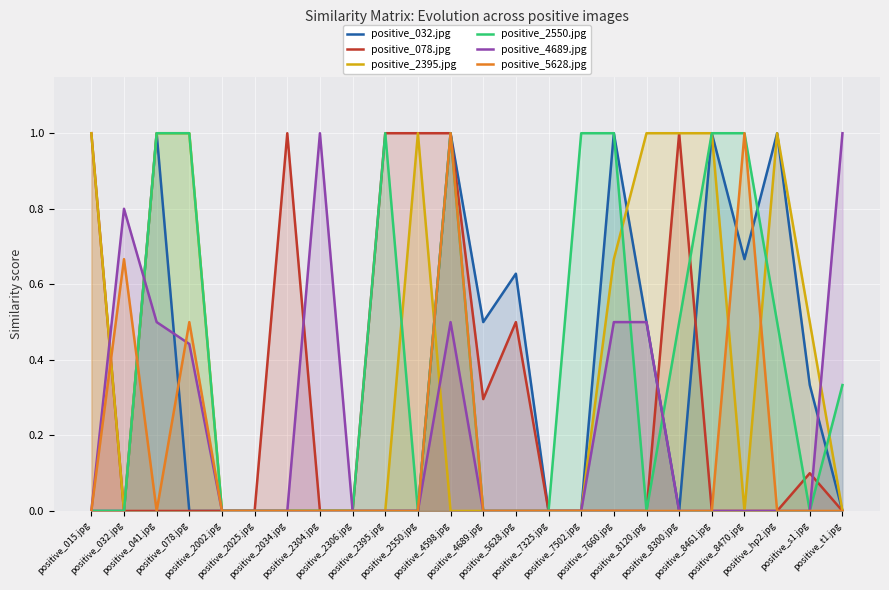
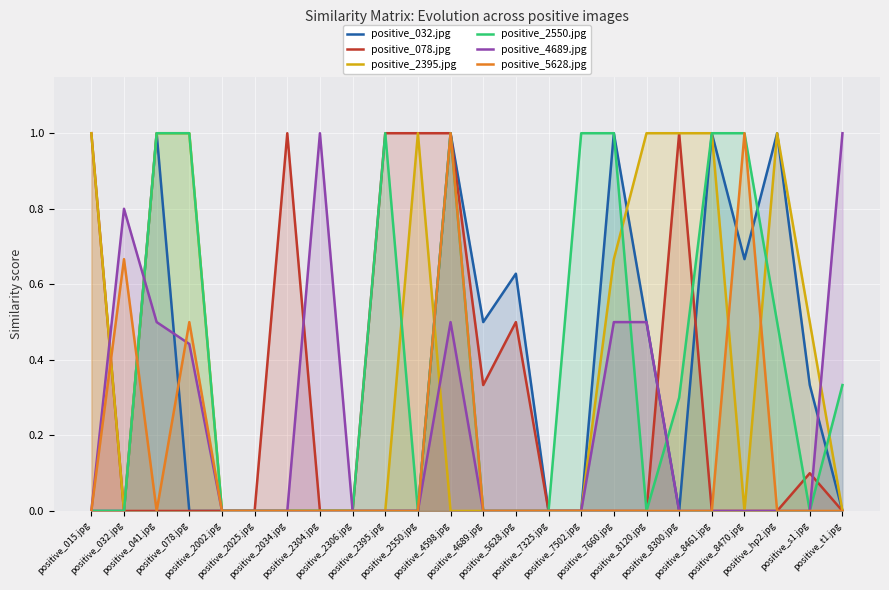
positive_078.jpg, positive_4689.jpg: 0.30 -> 0.33
positive_2550.jpg, positive_8300.jpg: 0.5 -> 0.3
